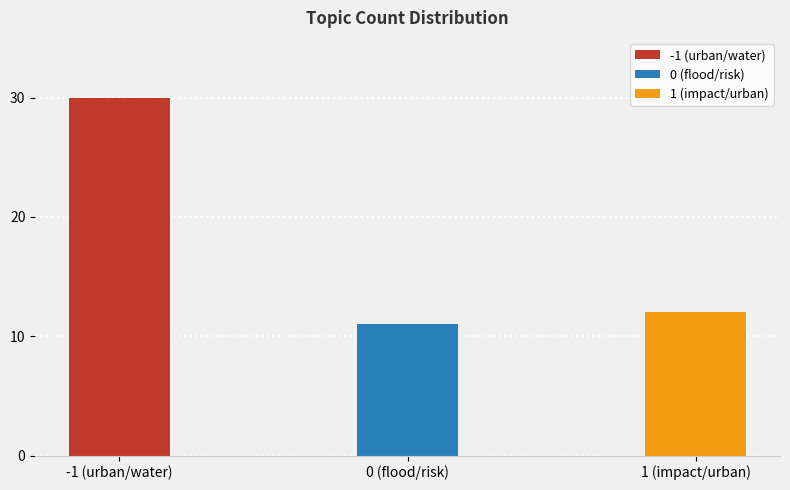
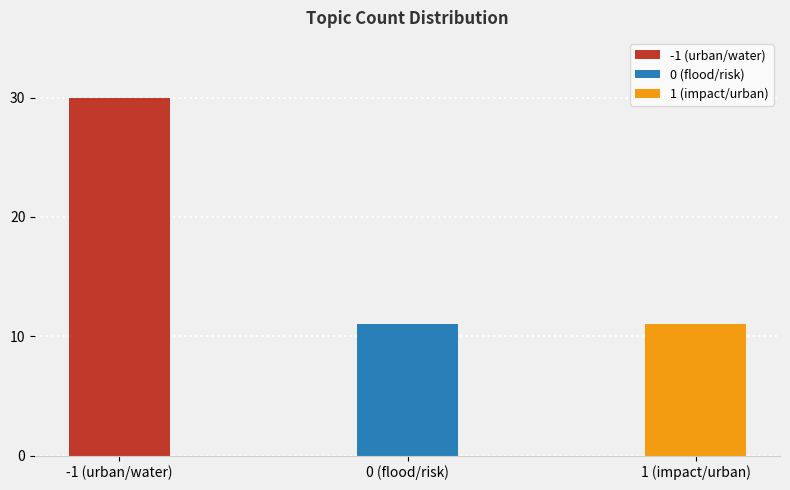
1 (impact/urban): 12 -> 11
